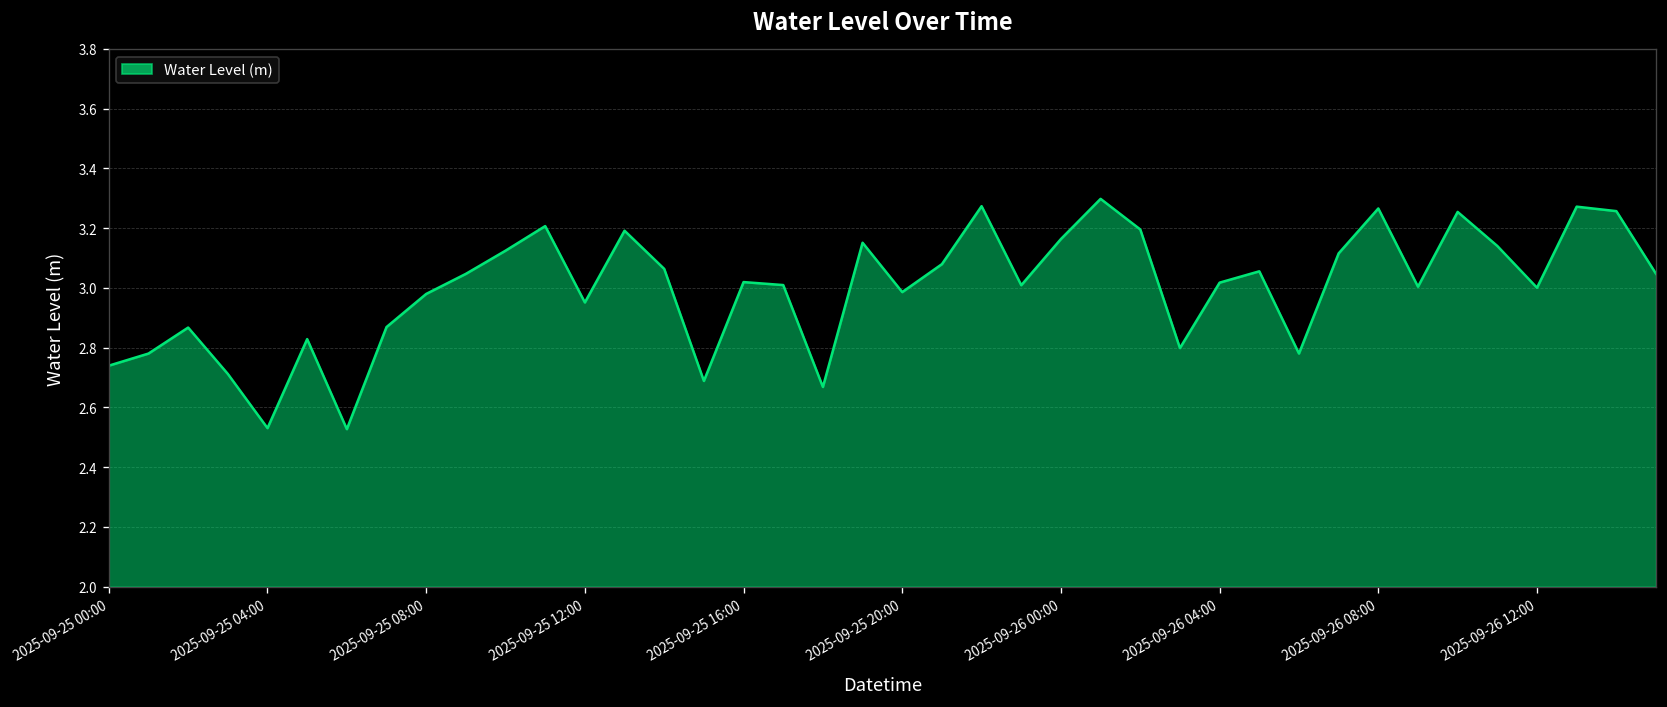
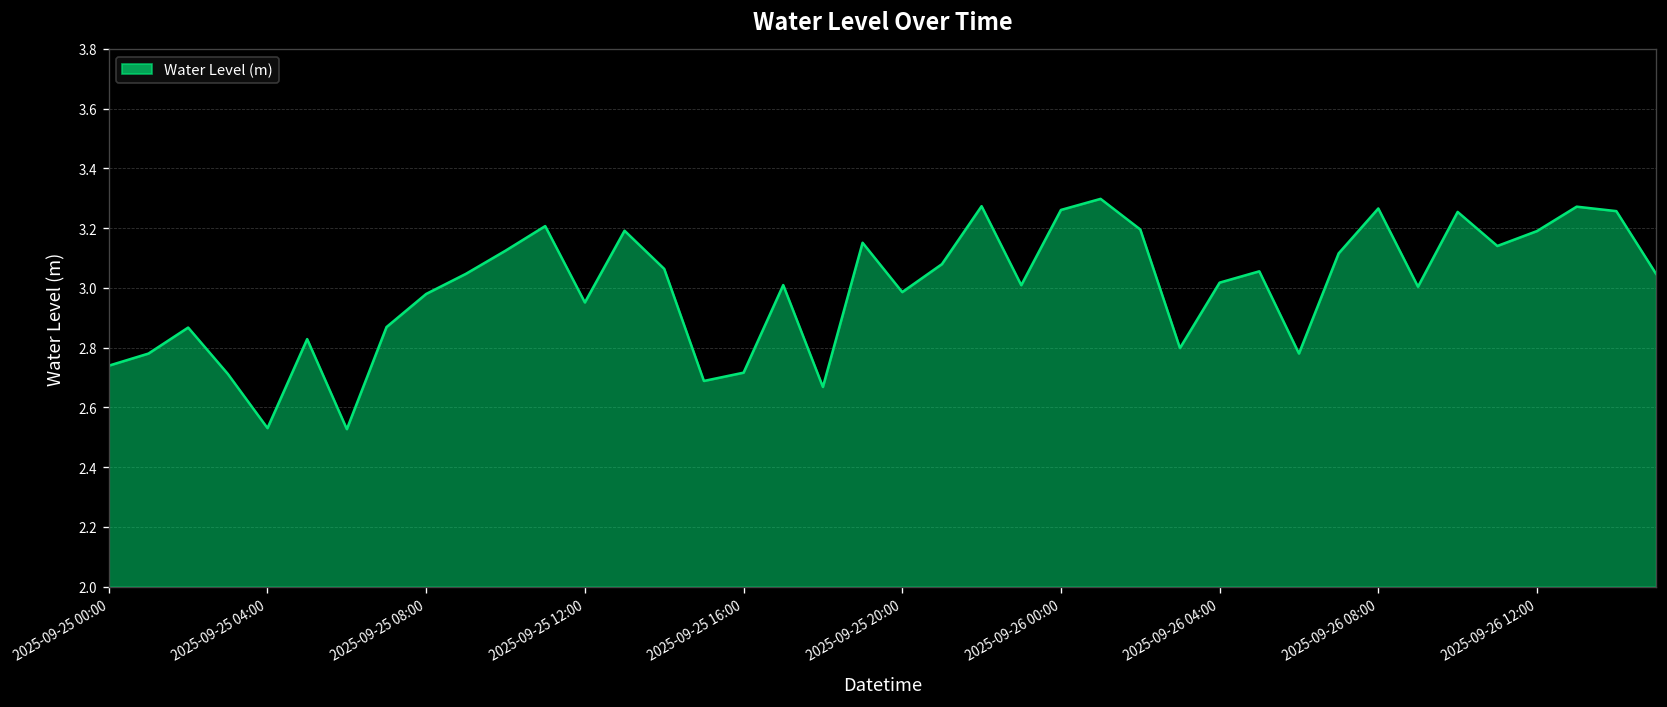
2025-09-25 16:00: 3.02 -> 2.72
2025-09-26 00:00: 3.16 -> 3.26
2025-09-26 12:00: 3.00 -> 3.19
